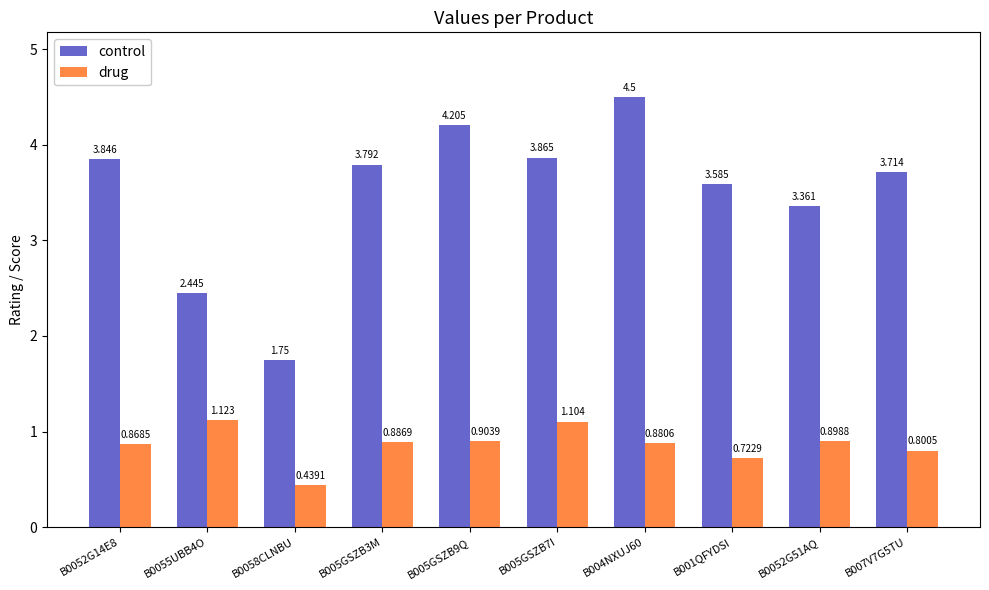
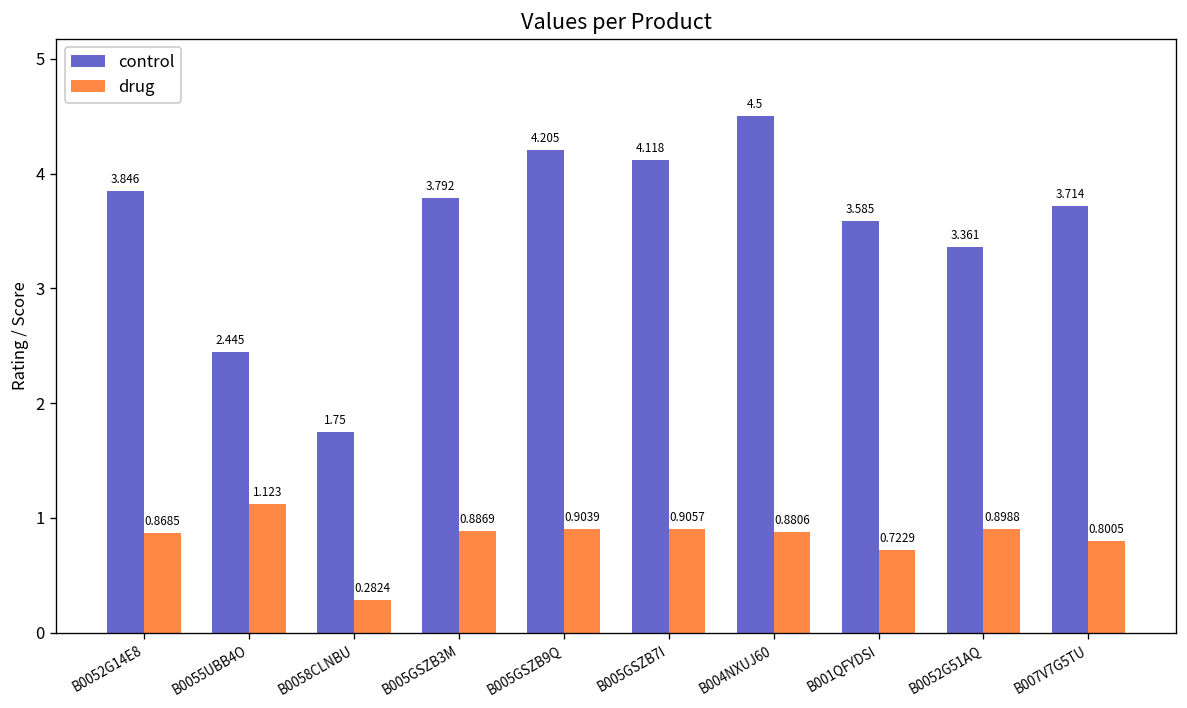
drug, B0058CLNBU: 0.4391 -> 0.2824
control, B005GSZB7I: 3.865 -> 4.118
drug, B005GSZB7I: 1.104 -> 0.9057
